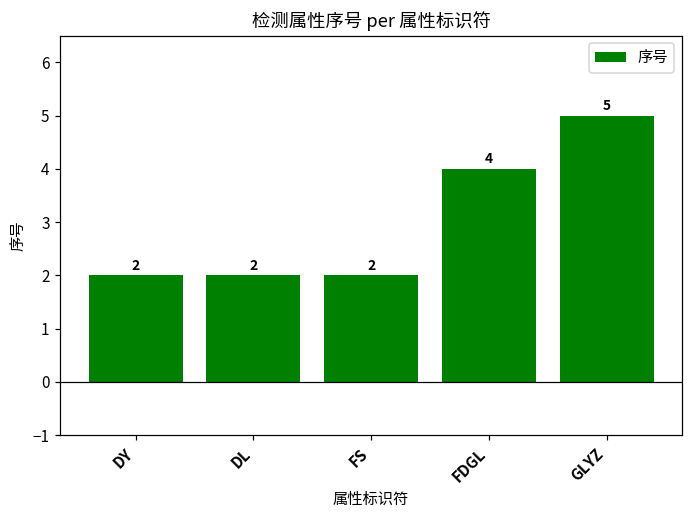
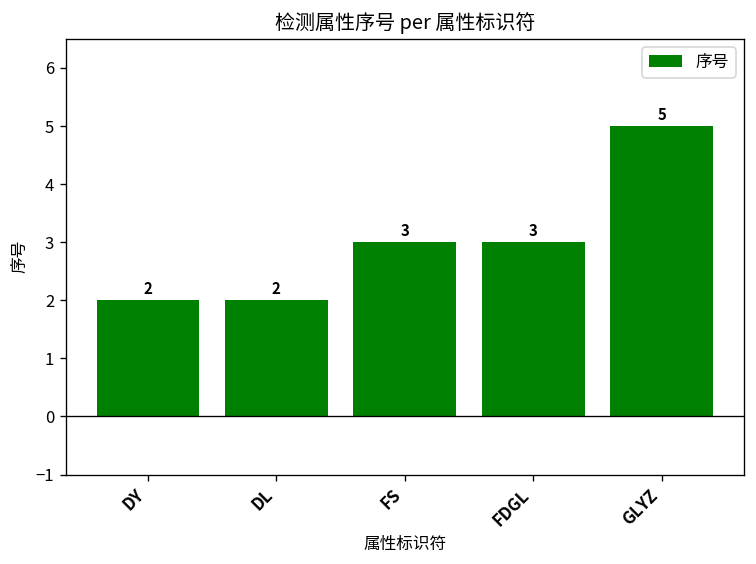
FS: 2 -> 3
FDGL: 4 -> 3
